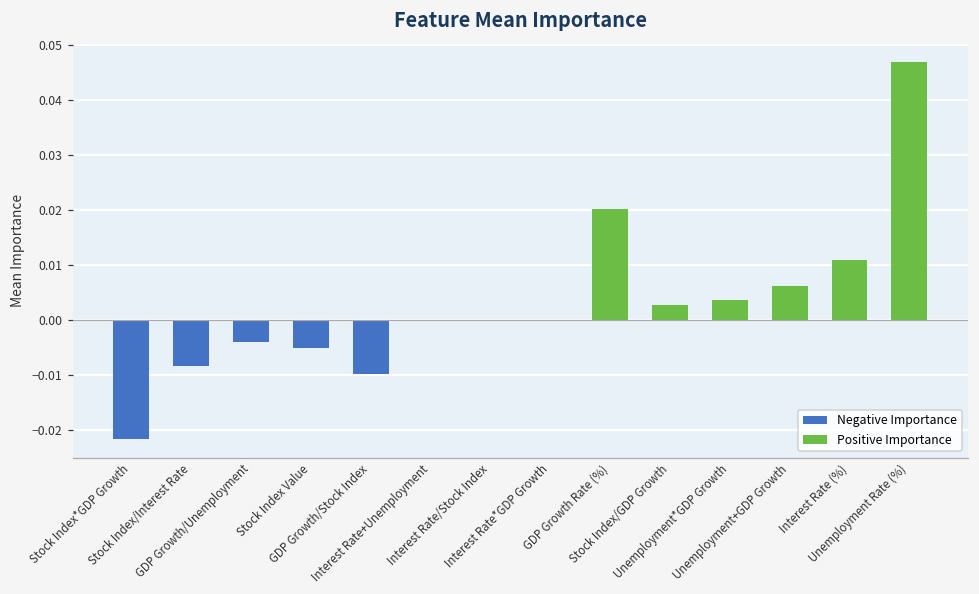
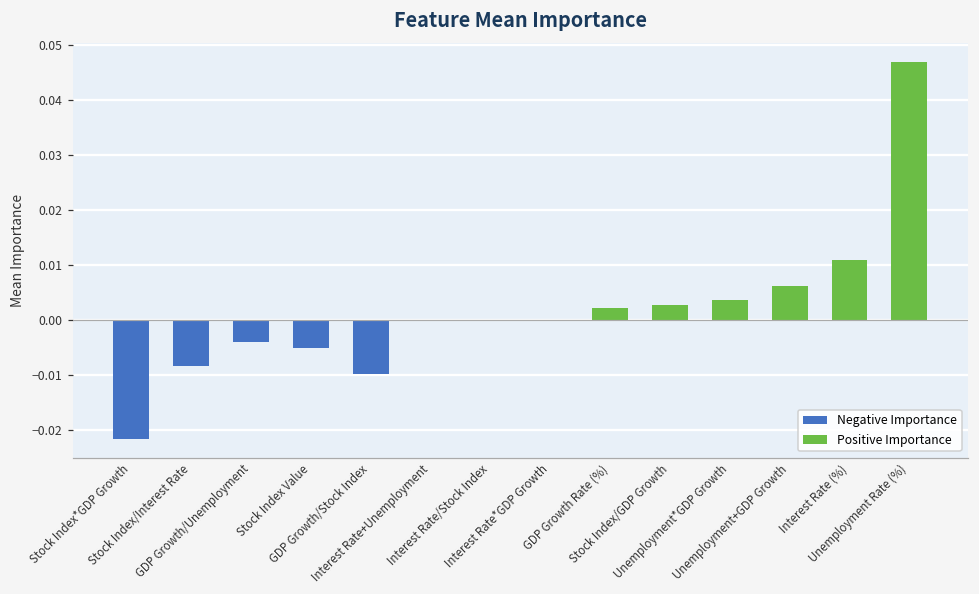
GDP Growth Rate (%): 0.020 -> 0.002
